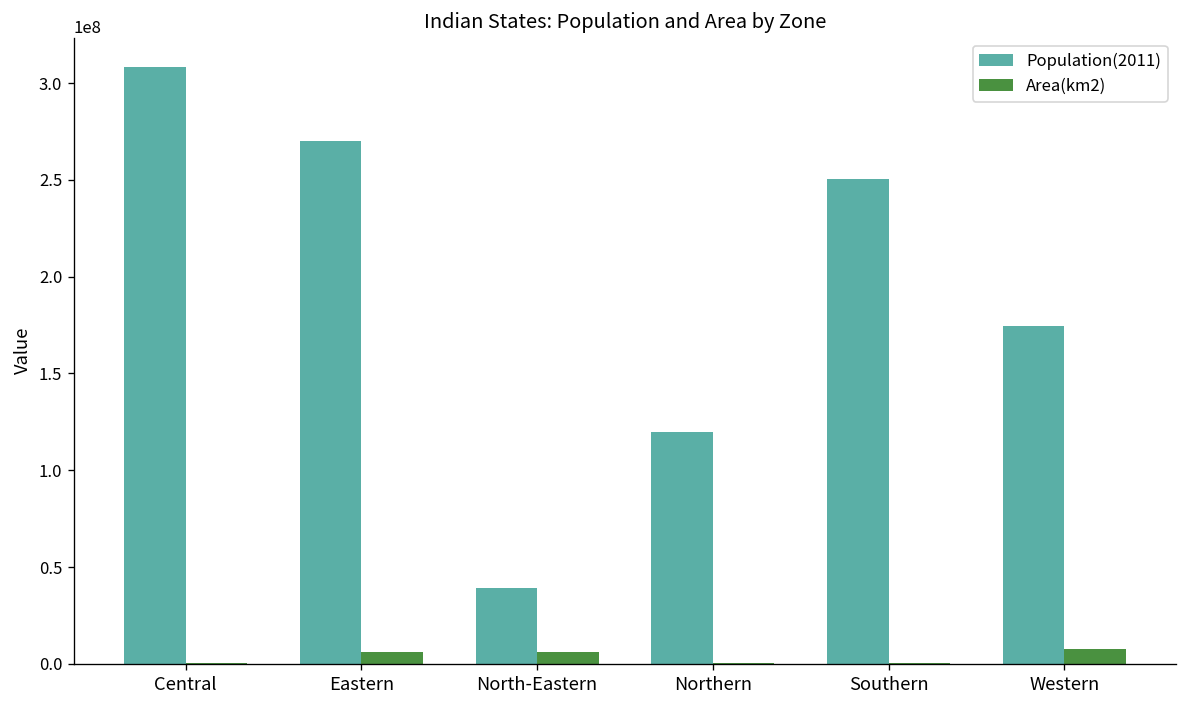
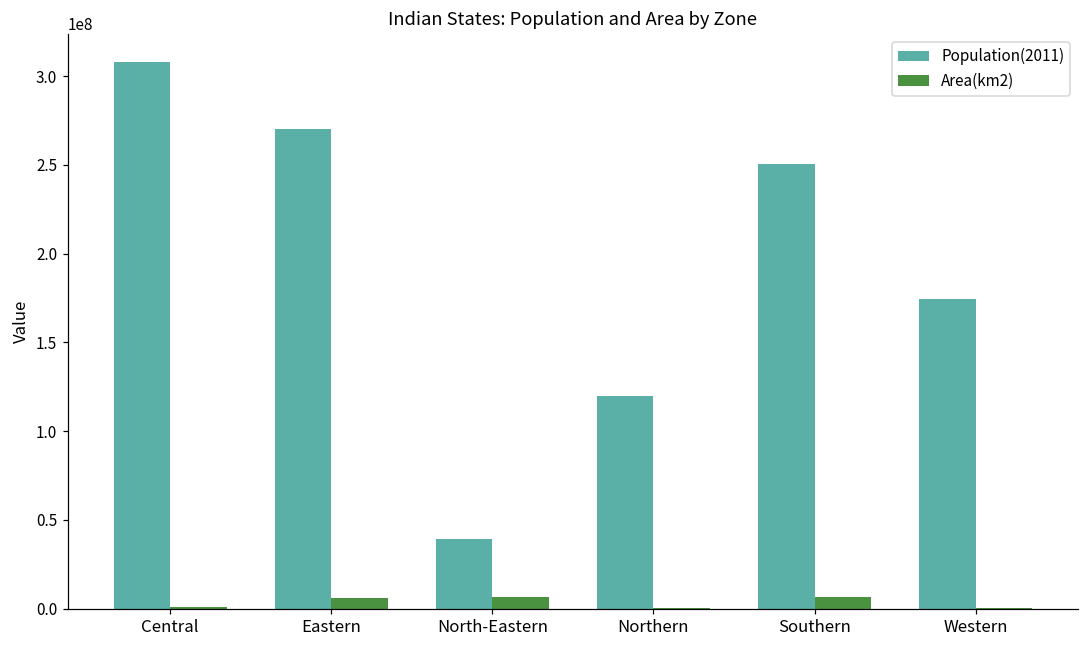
Area(km2), Southern: 1000000 -> 7000000
Area(km2), Western: 8000000 -> 1000000
